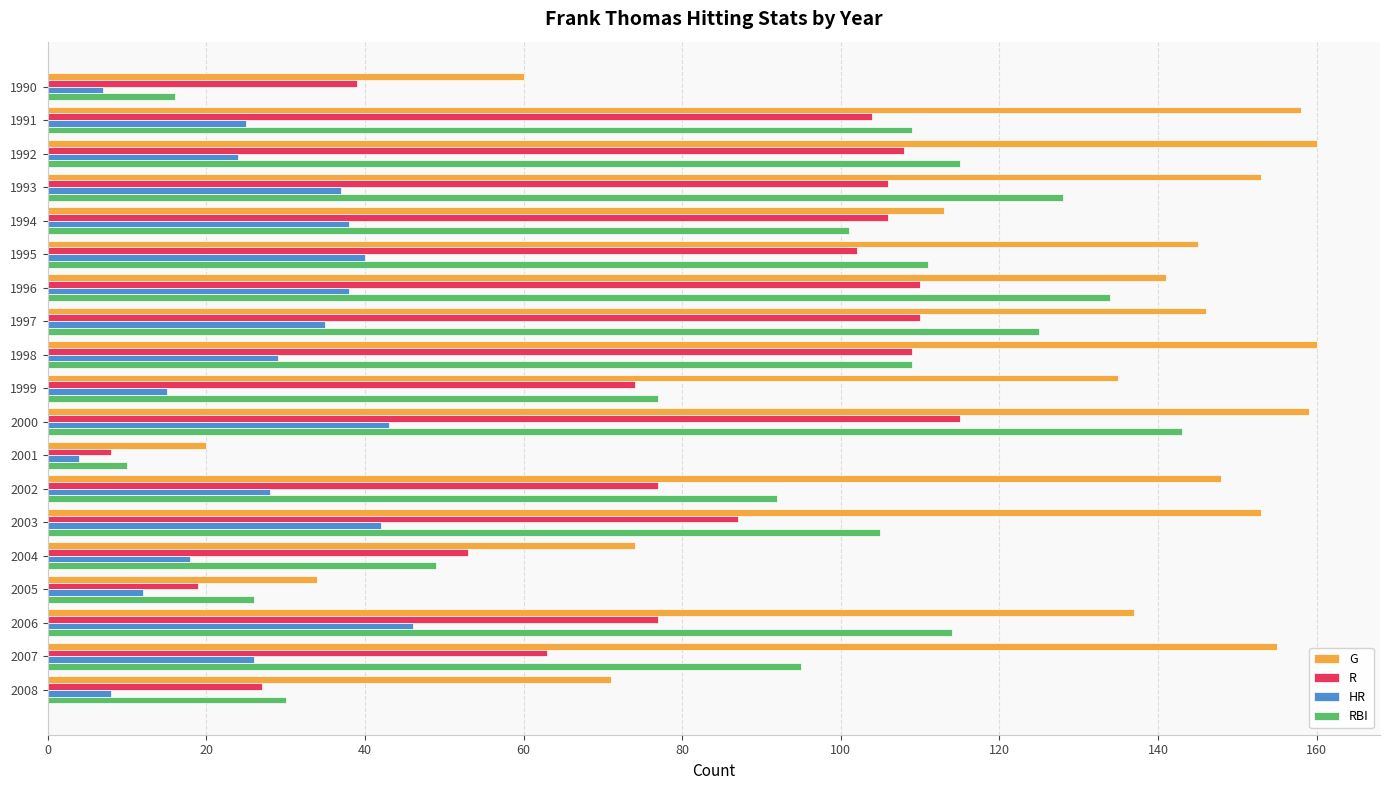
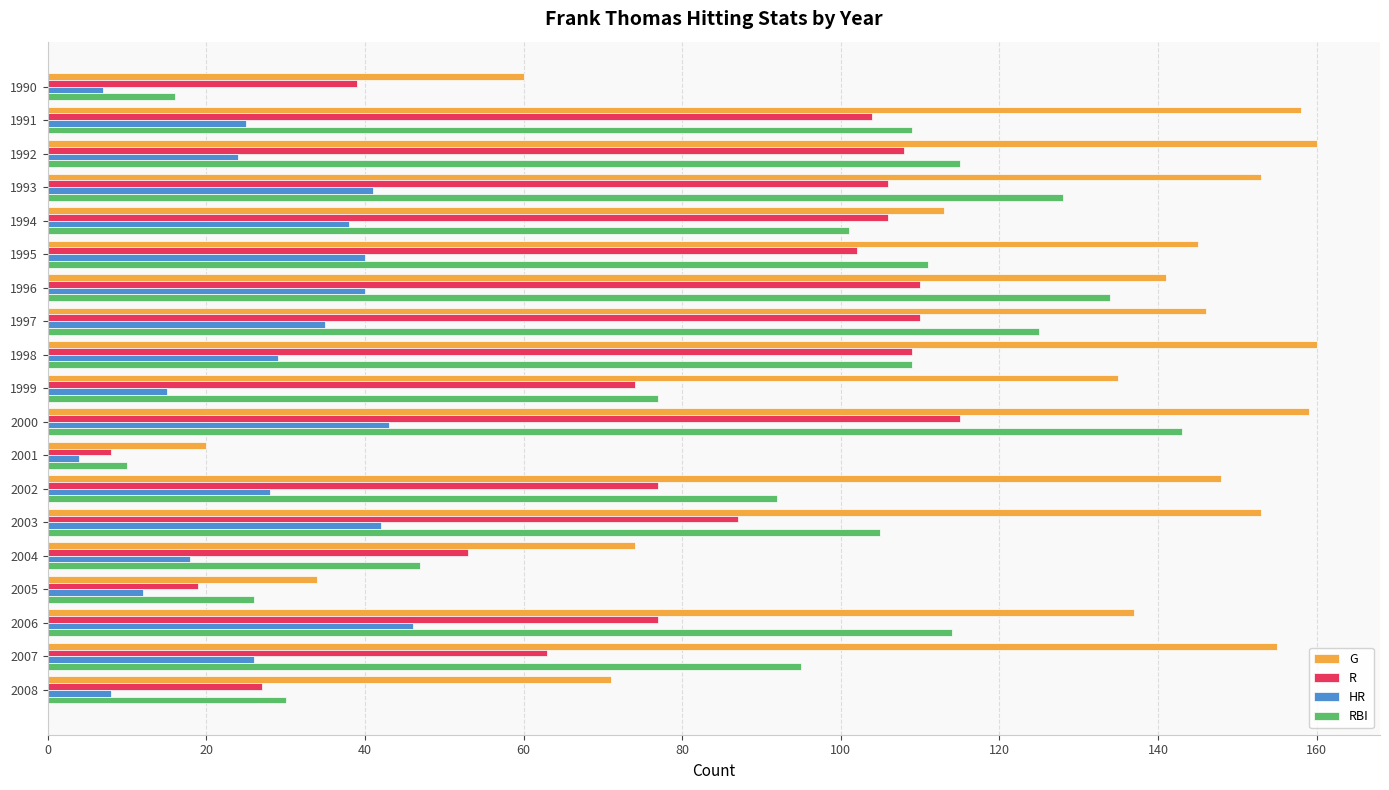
HR, 1993: 37 -> 41
HR, 1996: 38 -> 40
RBI, 2004: 49 -> 47
